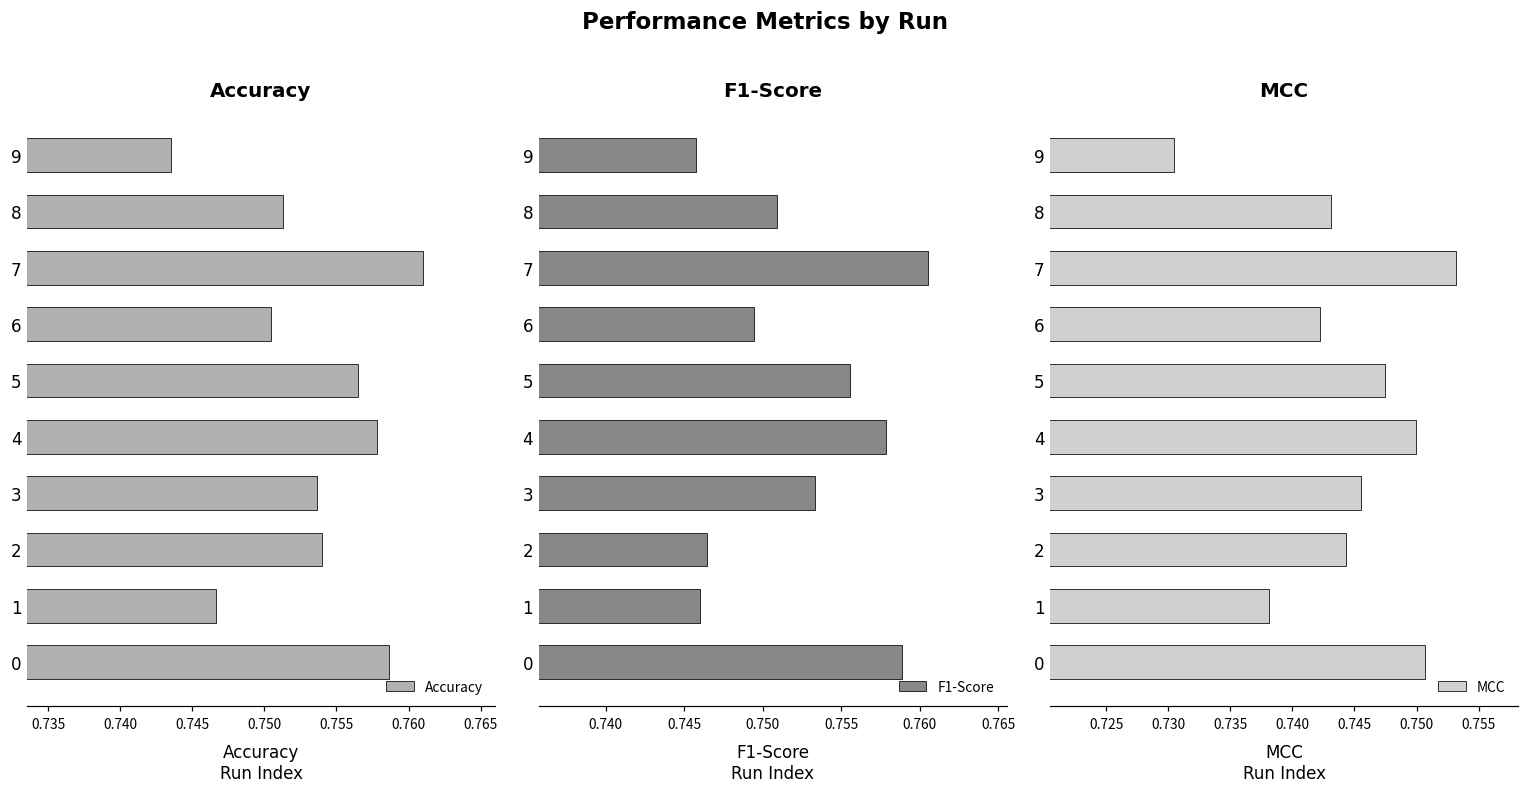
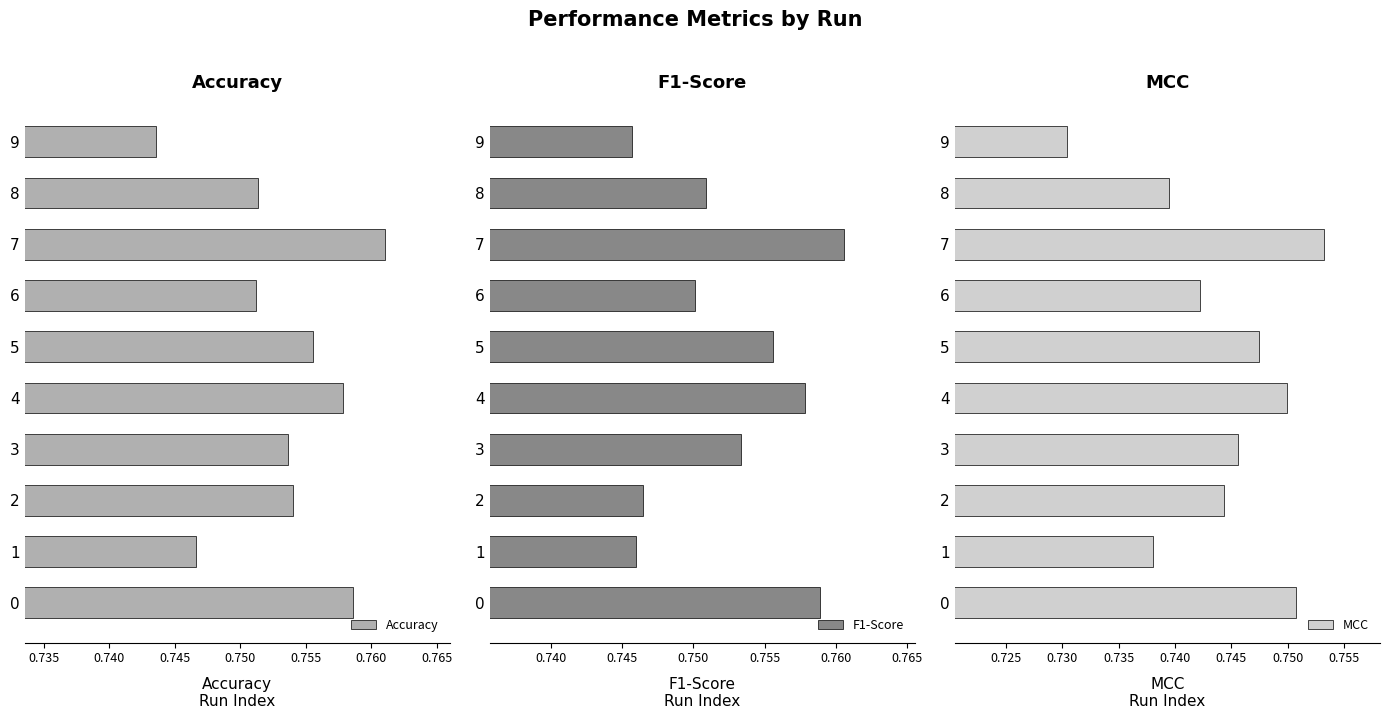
Accuracy, 6: 0.7504 -> 0.7512
Accuracy, 5: 0.7565 -> 0.7555
F1-Score, 6: 0.7494 -> 0.7501
MCC, 8: 0.7431 -> 0.7394
